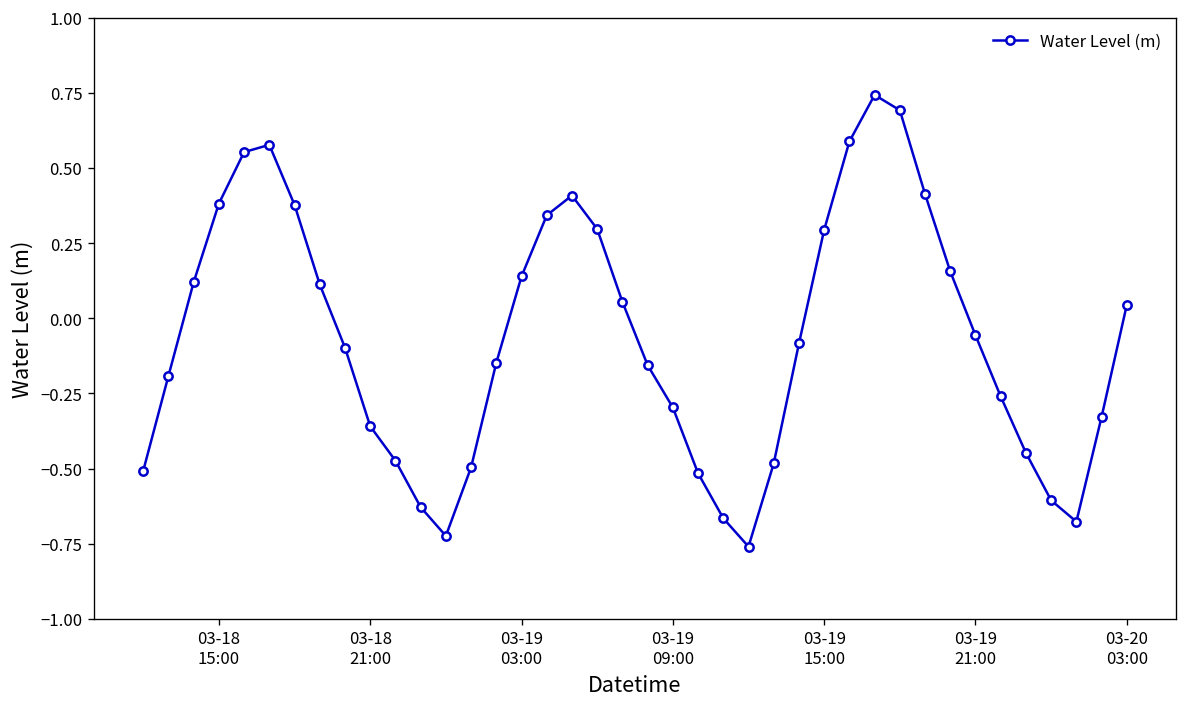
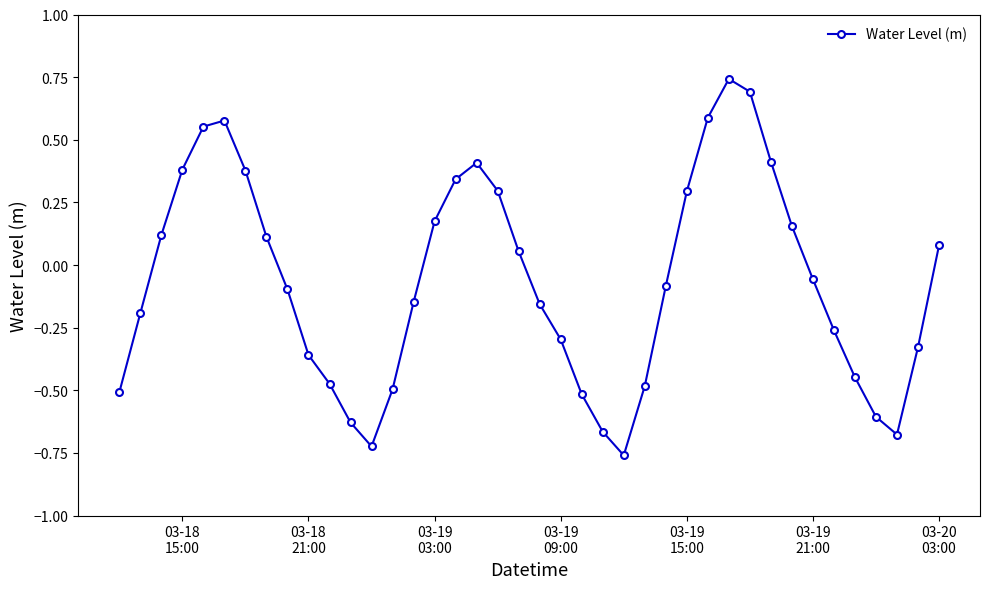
03-19 03:00: 0.14 -> 0.17
03-20 03:00: 0.04 -> 0.08
